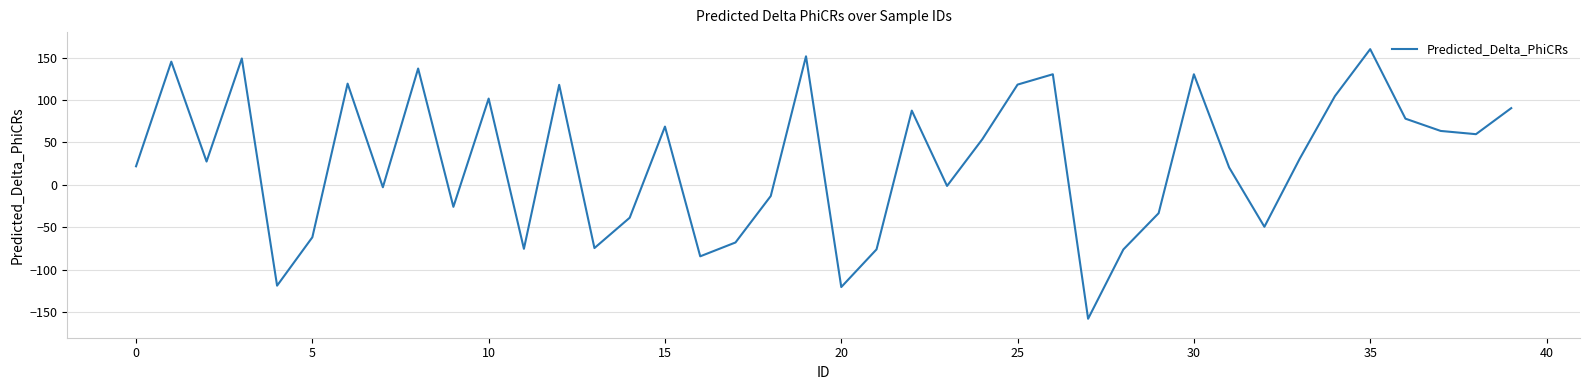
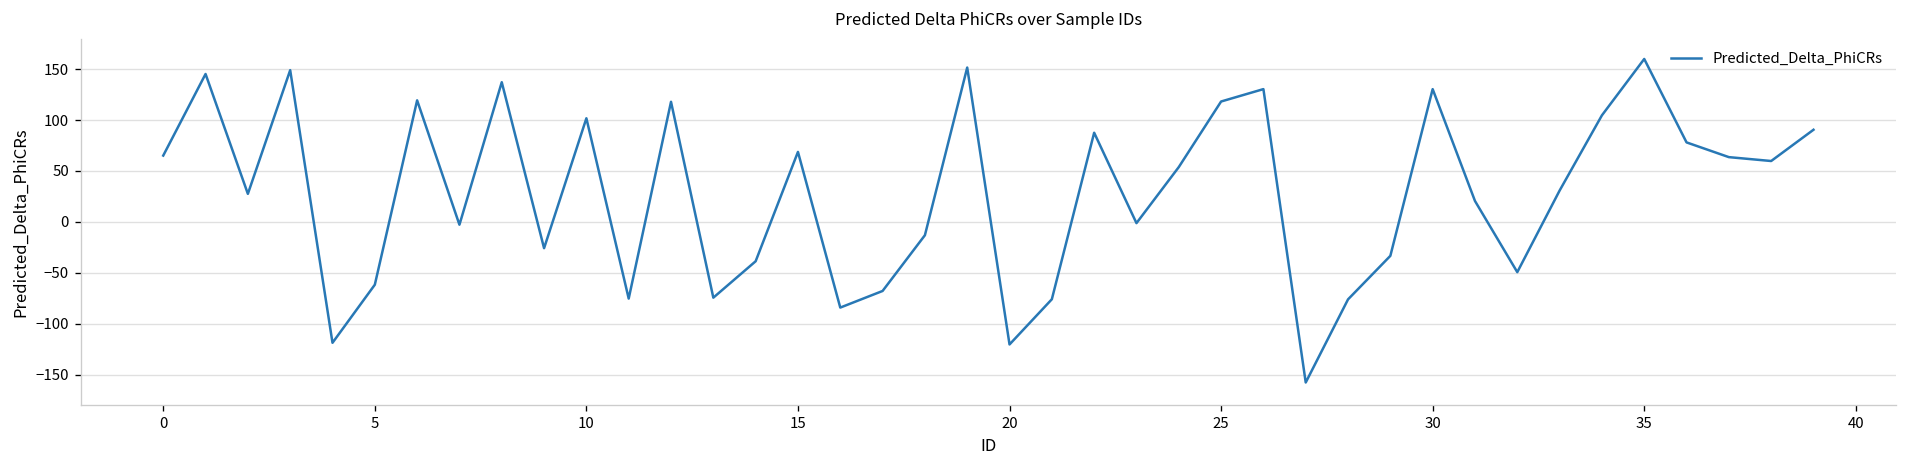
0: 20 -> 70
